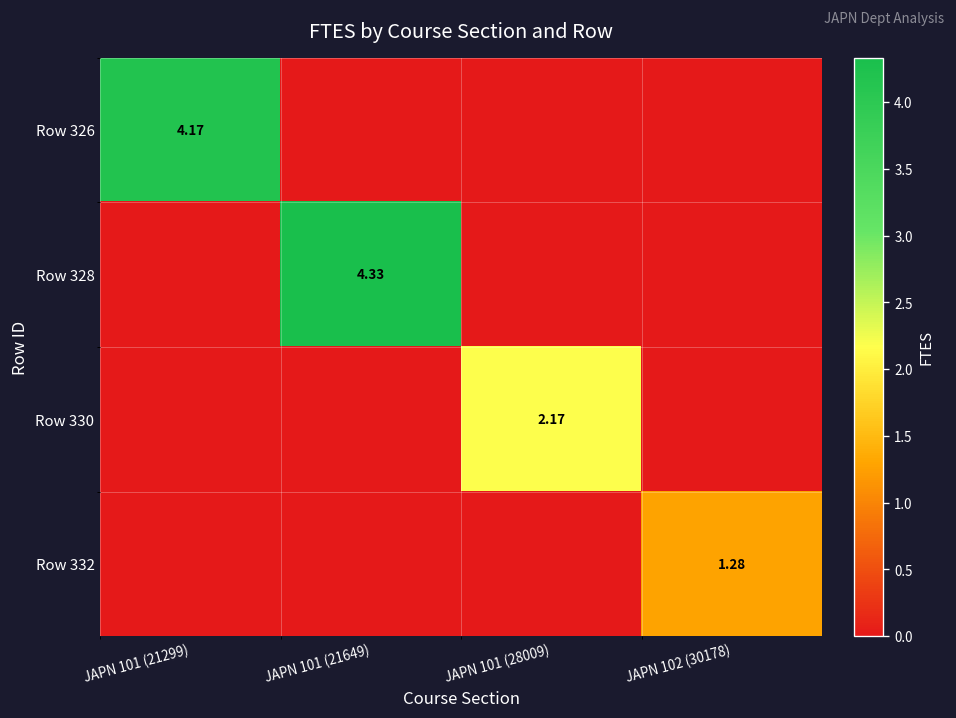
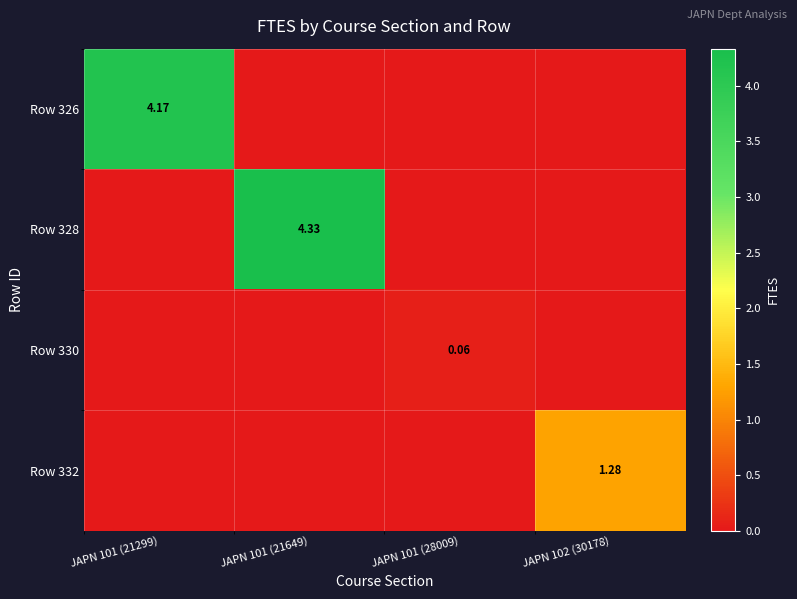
Row 330, JAPN 101 (28009): 2.17 -> 0.06
